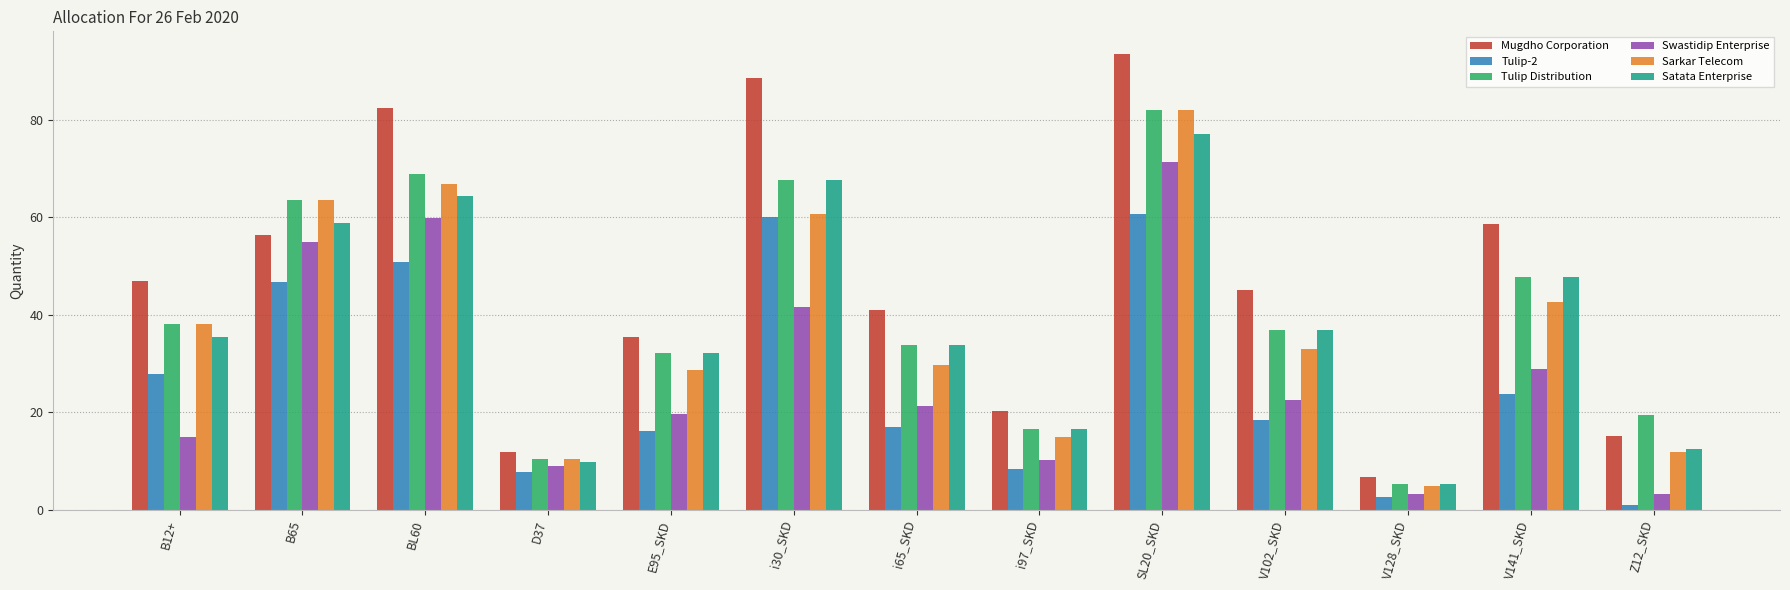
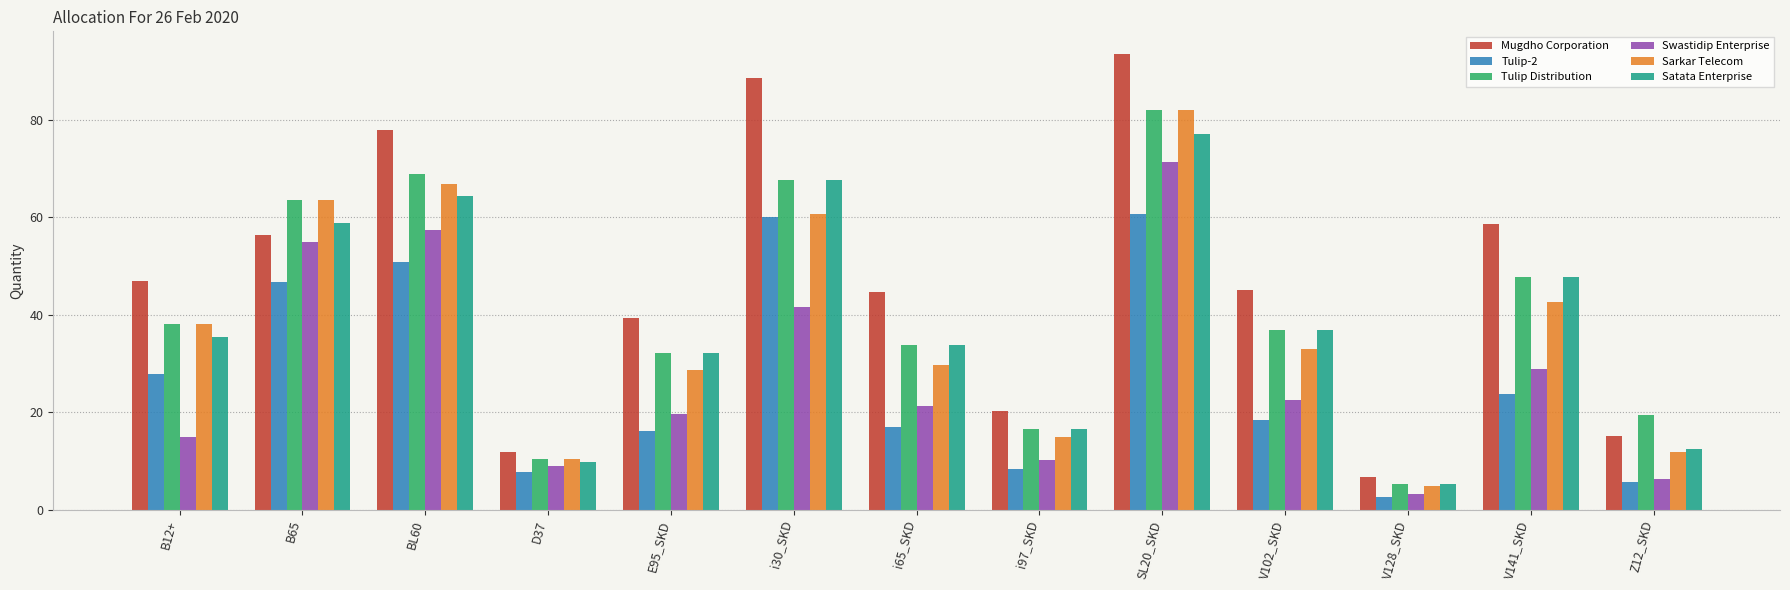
Mugdho Corporation, BL60: 82 -> 78
Swastidip Enterprise, BL60: 60 -> 57
Mugdho Corporation, E95_SKD: 35 -> 39
Mugdho Corporation, i65_SKD: 41 -> 45
Tulip-2, Z12_SKD: 1 -> 6
Swastidip Enterprise, Z12_SKD: 3 -> 6
